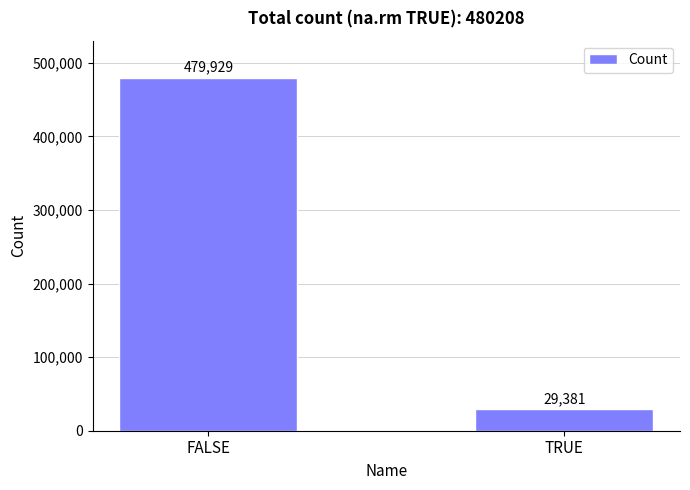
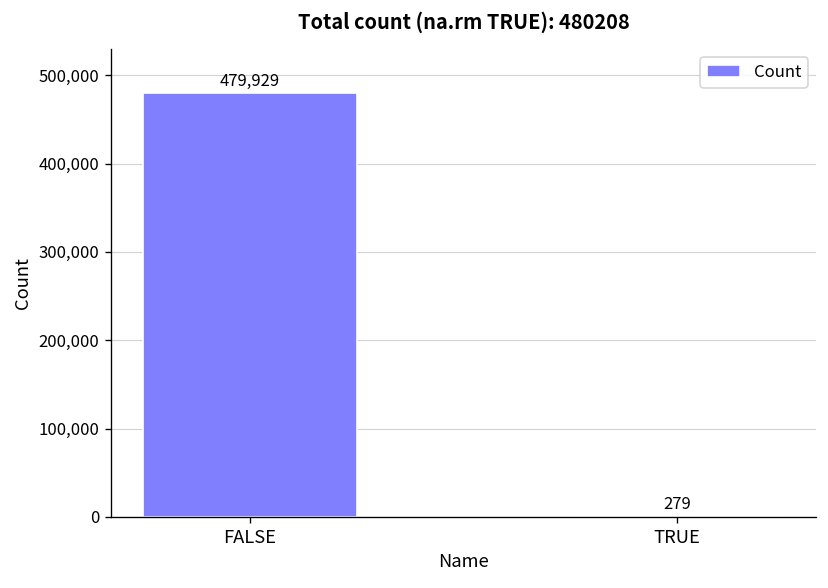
TRUE: 29,381 -> 279
